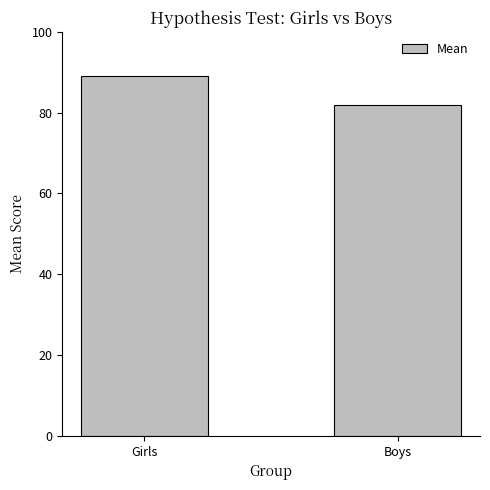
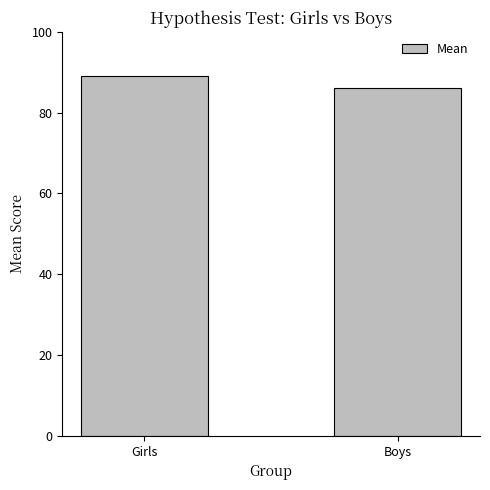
Boys: 82 -> 86
